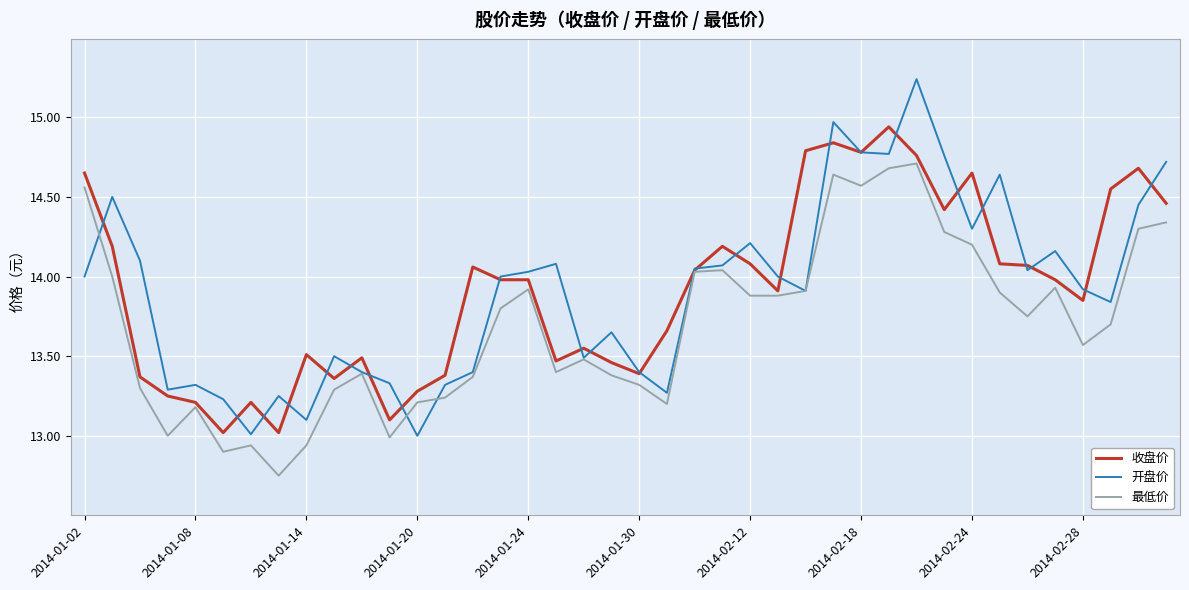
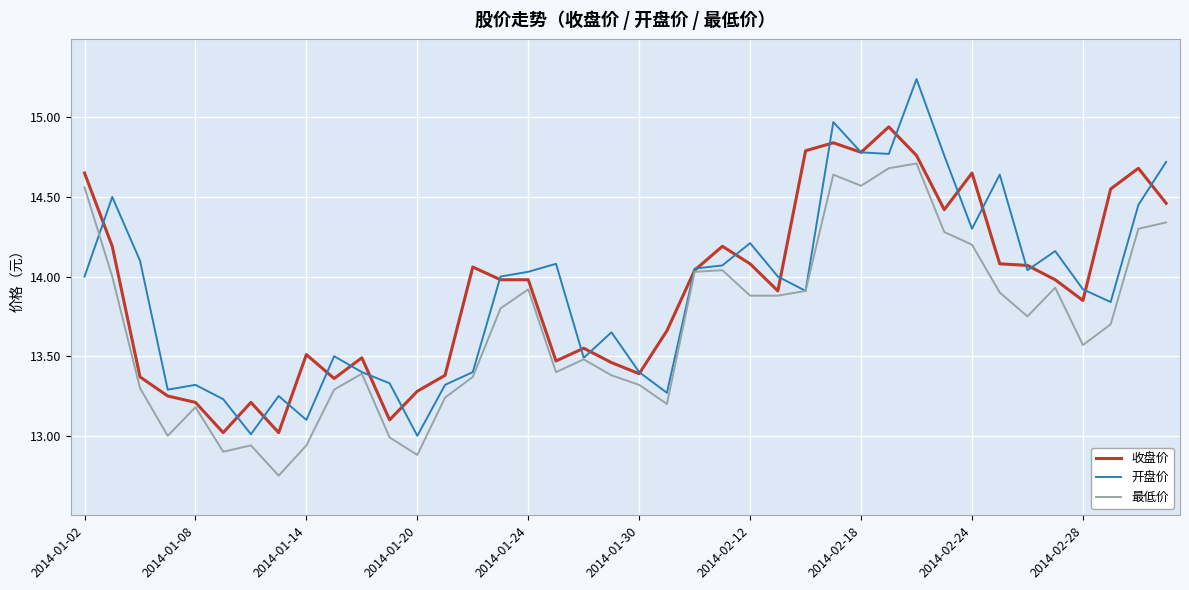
最低价, 2014-01-20: 13.21 -> 12.88
